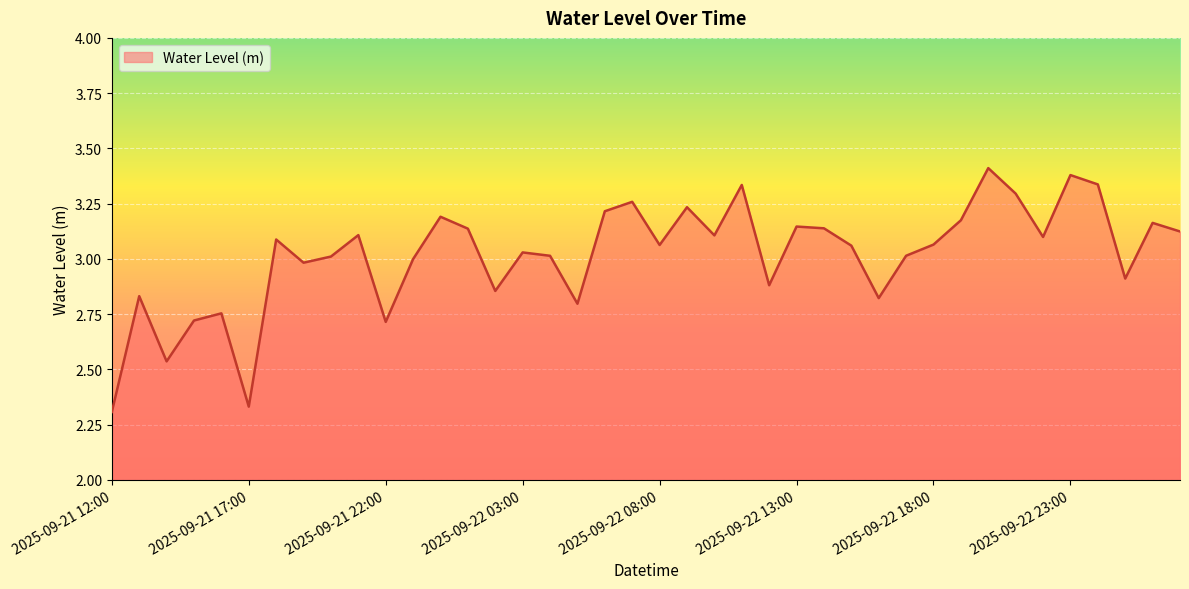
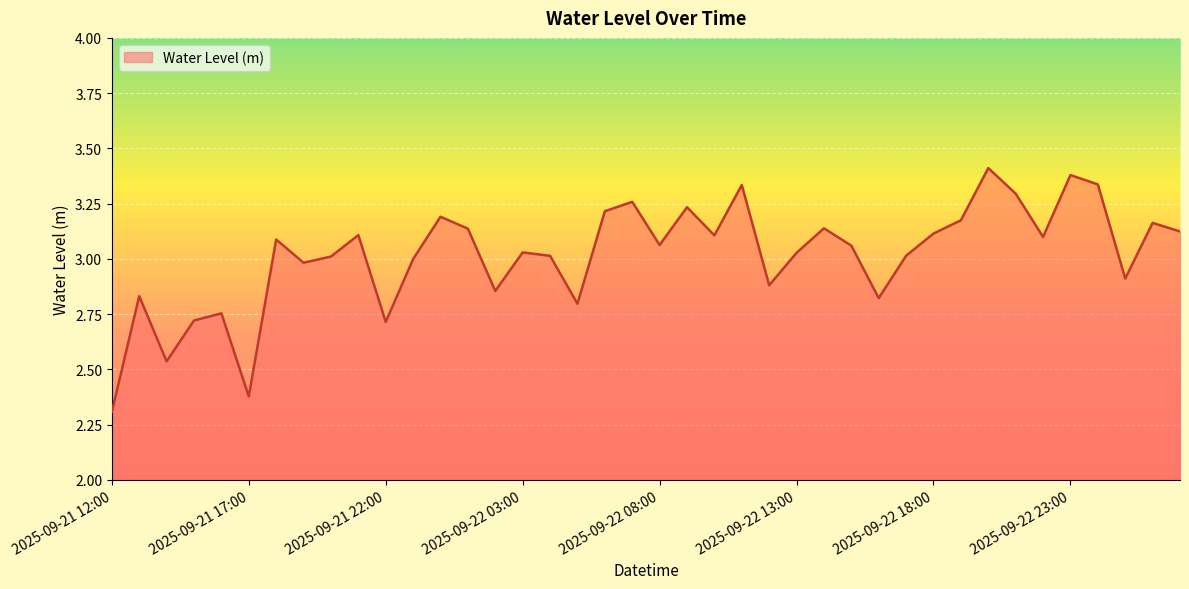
2025-09-21 17:00: 2.33 -> 2.38
2025-09-22 13:00: 3.15 -> 3.03
2025-09-22 18:00: 3.06 -> 3.11
